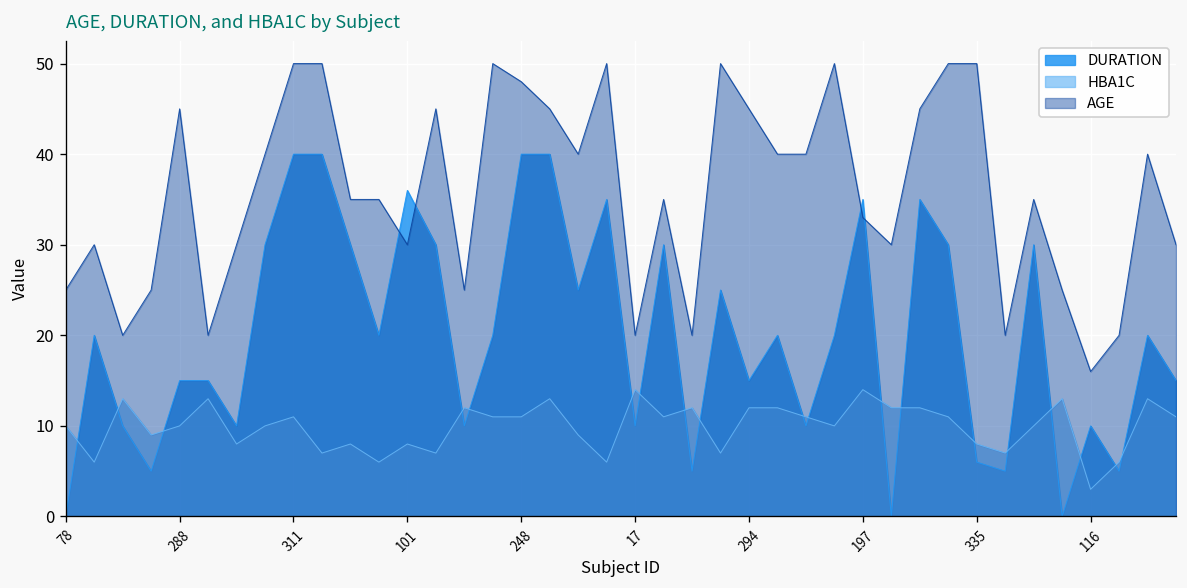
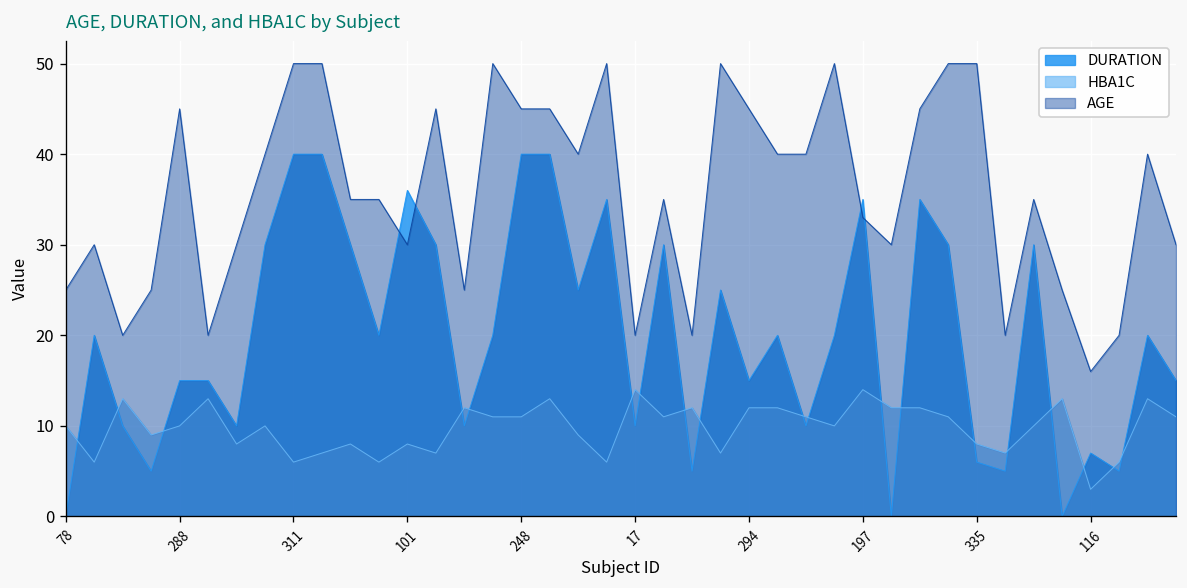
HBA1C, 311: 11 -> 6
AGE, 248: 48 -> 45
DURATION, 116: 10 -> 7
